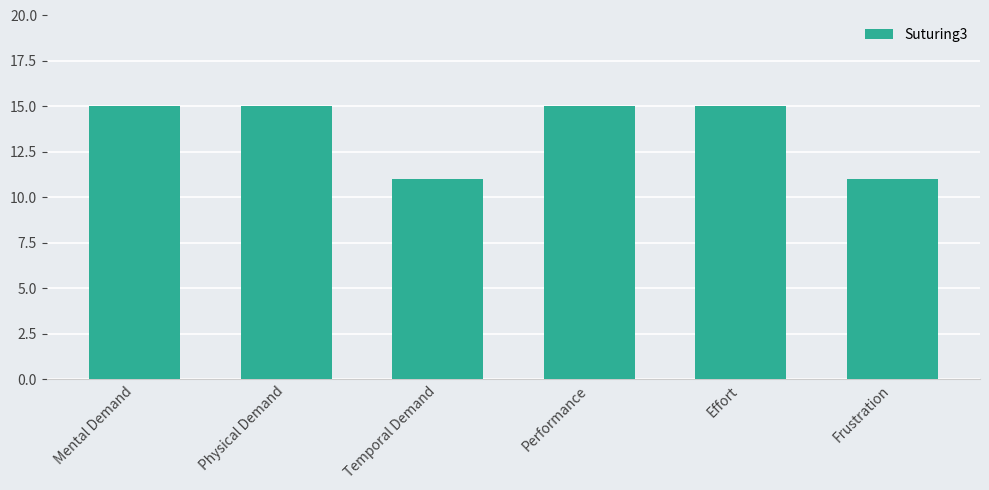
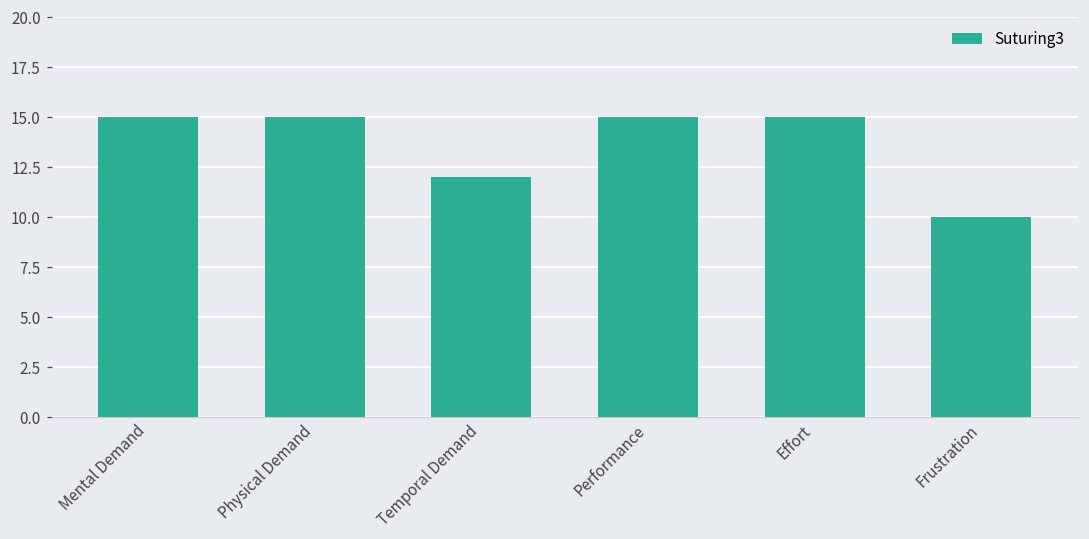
Temporal Demand: 11 -> 12
Frustration: 11 -> 10
